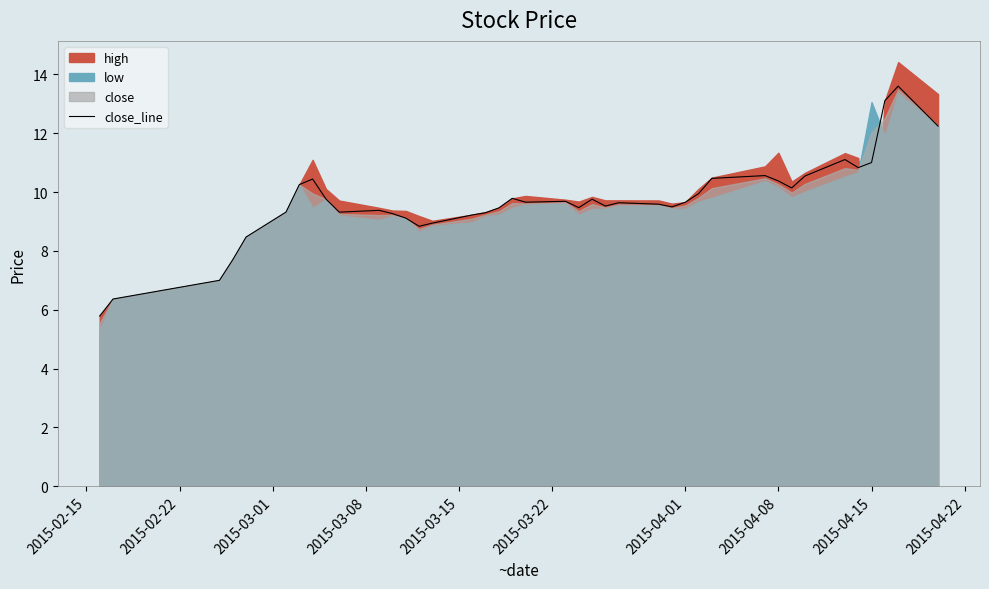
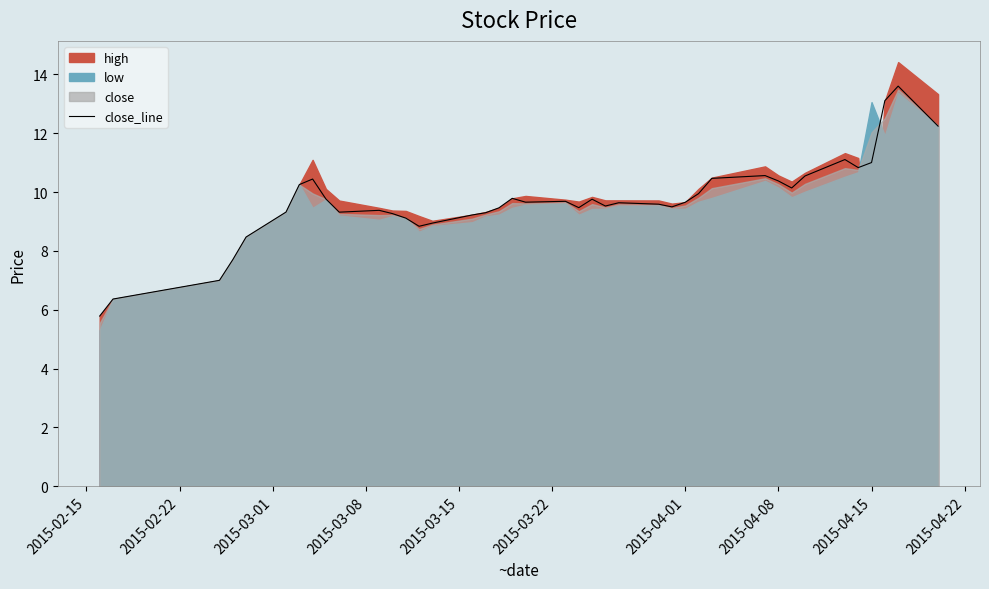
high, 2015-04-08: 11.3 -> 10.6
